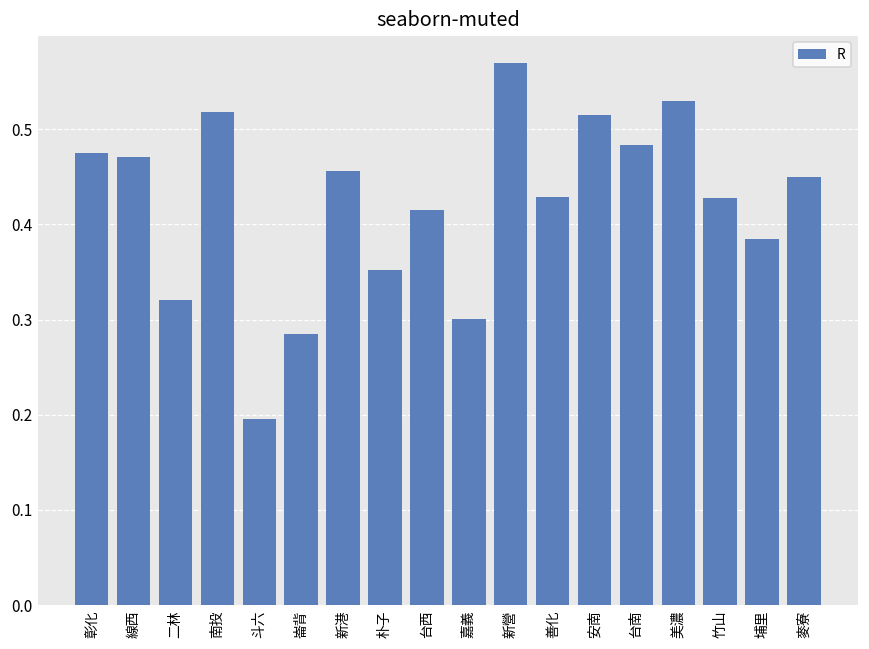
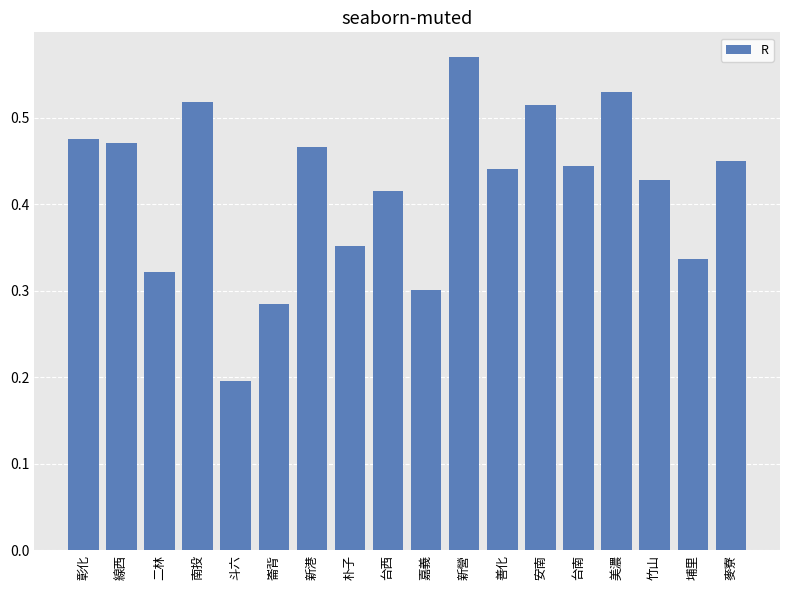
新港: 0.46 -> 0.47
善化: 0.43 -> 0.44
台南: 0.48 -> 0.44
埔里: 0.39 -> 0.34
